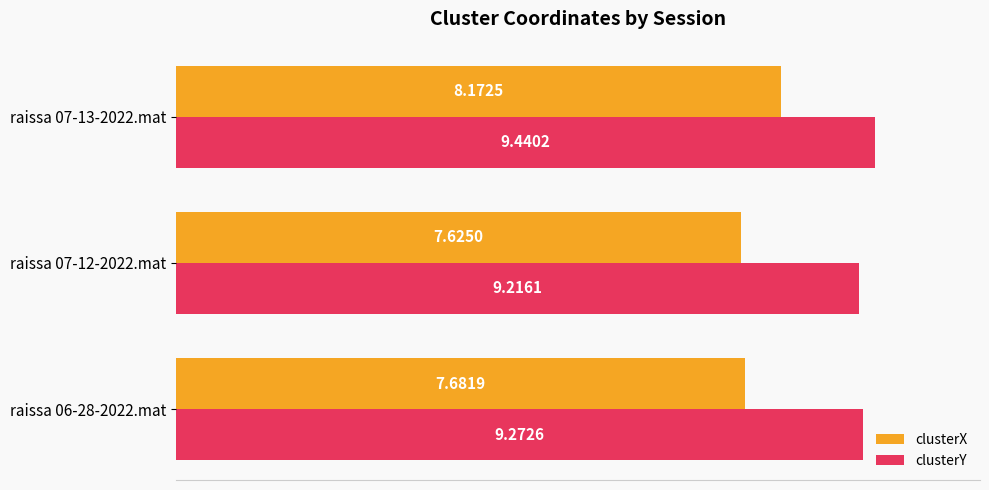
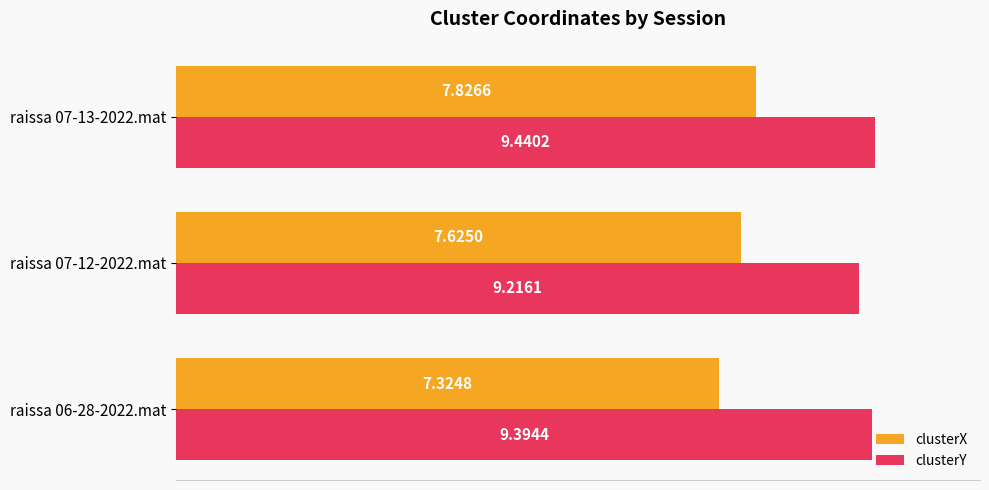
clusterX, raissa 07-13-2022.mat: 8.1725 -> 7.8266
clusterX, raissa 06-28-2022.mat: 7.6819 -> 7.3248
clusterY, raissa 06-28-2022.mat: 9.2726 -> 9.3944
